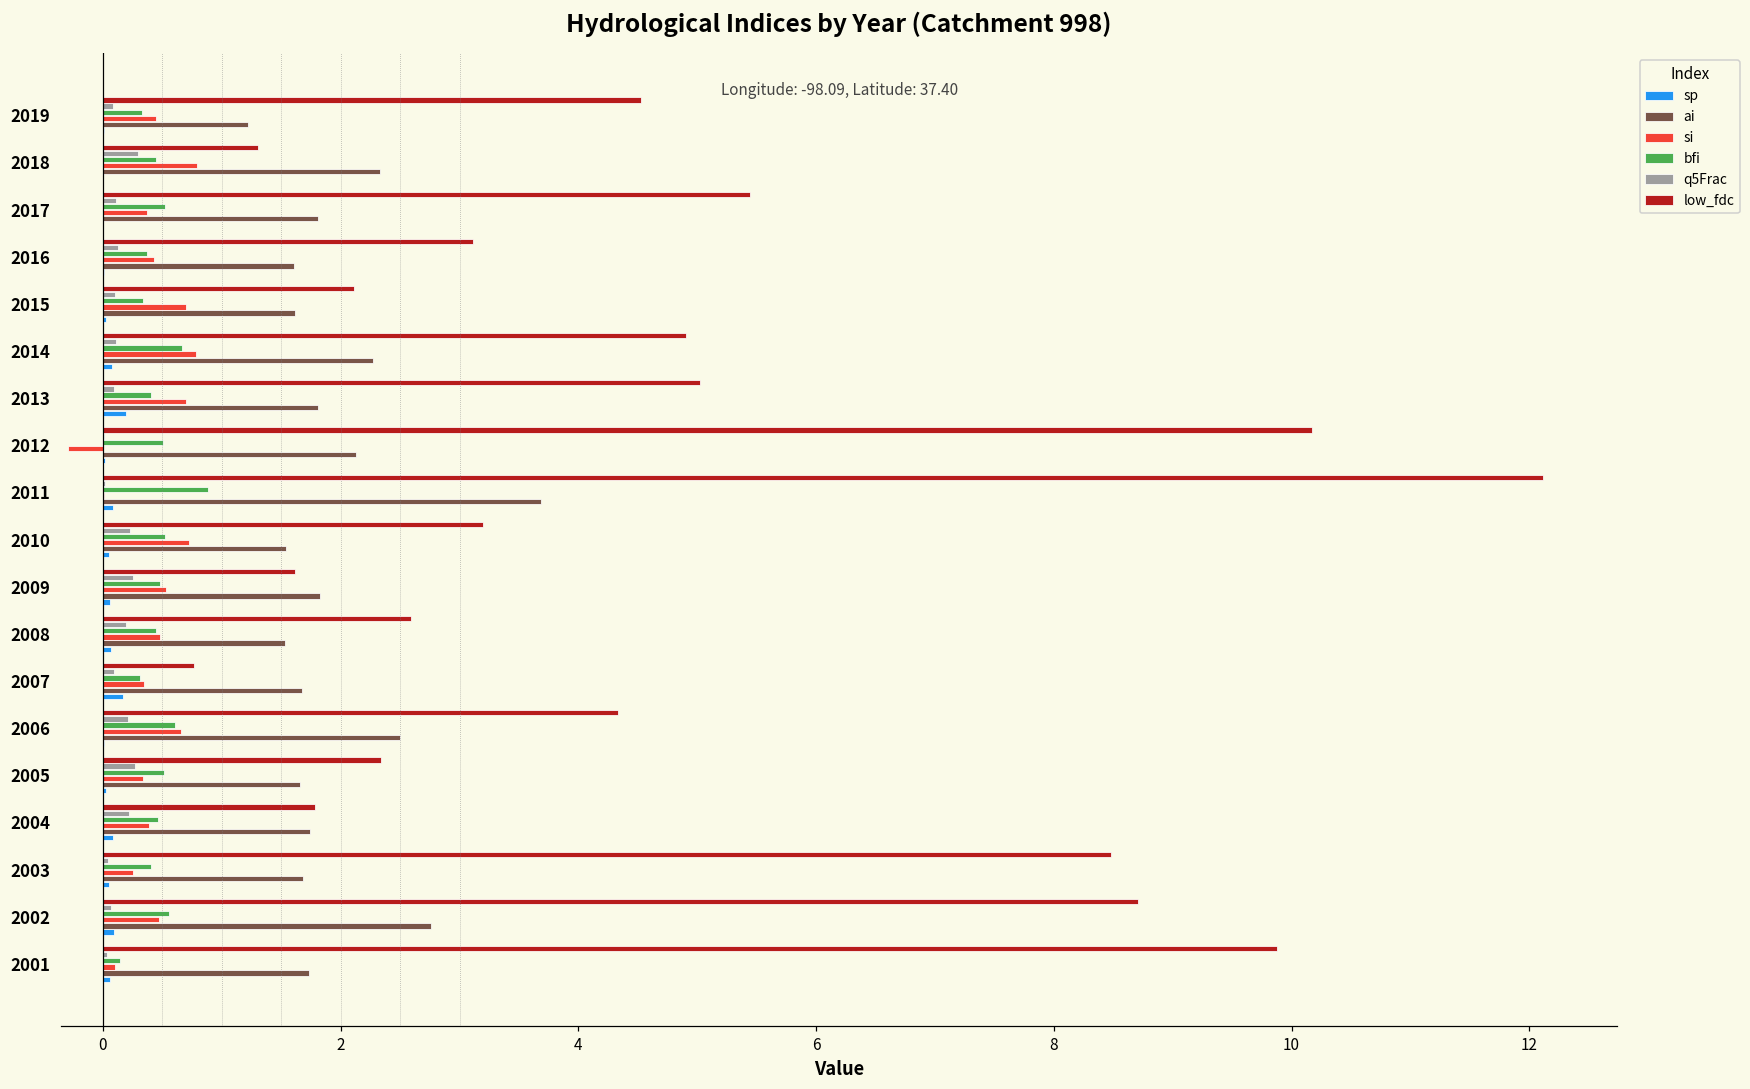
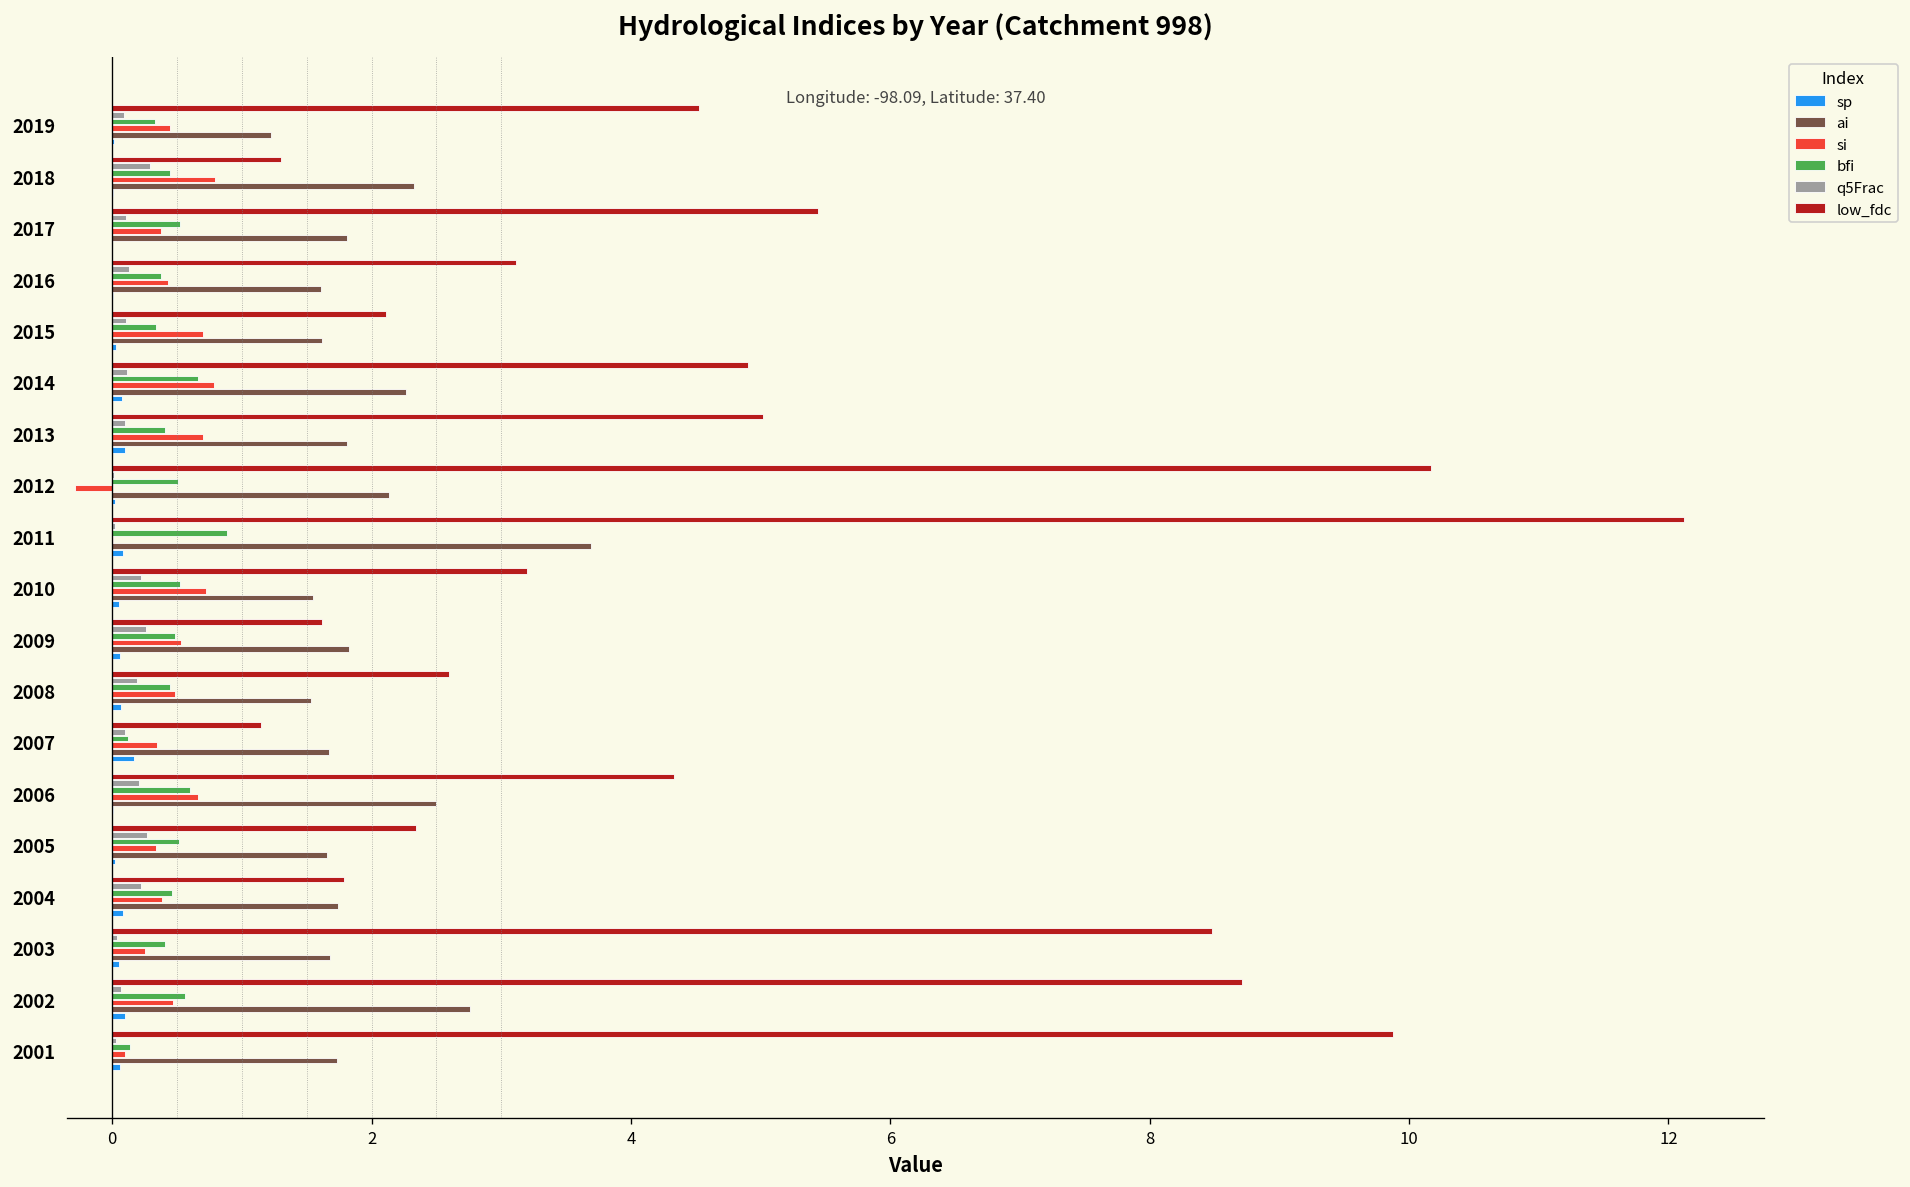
sp, 2013: 0.20 -> 0.10
low_fdc, 2007: 0.77 -> 1.15
bfi, 2007: 0.31 -> 0.12
